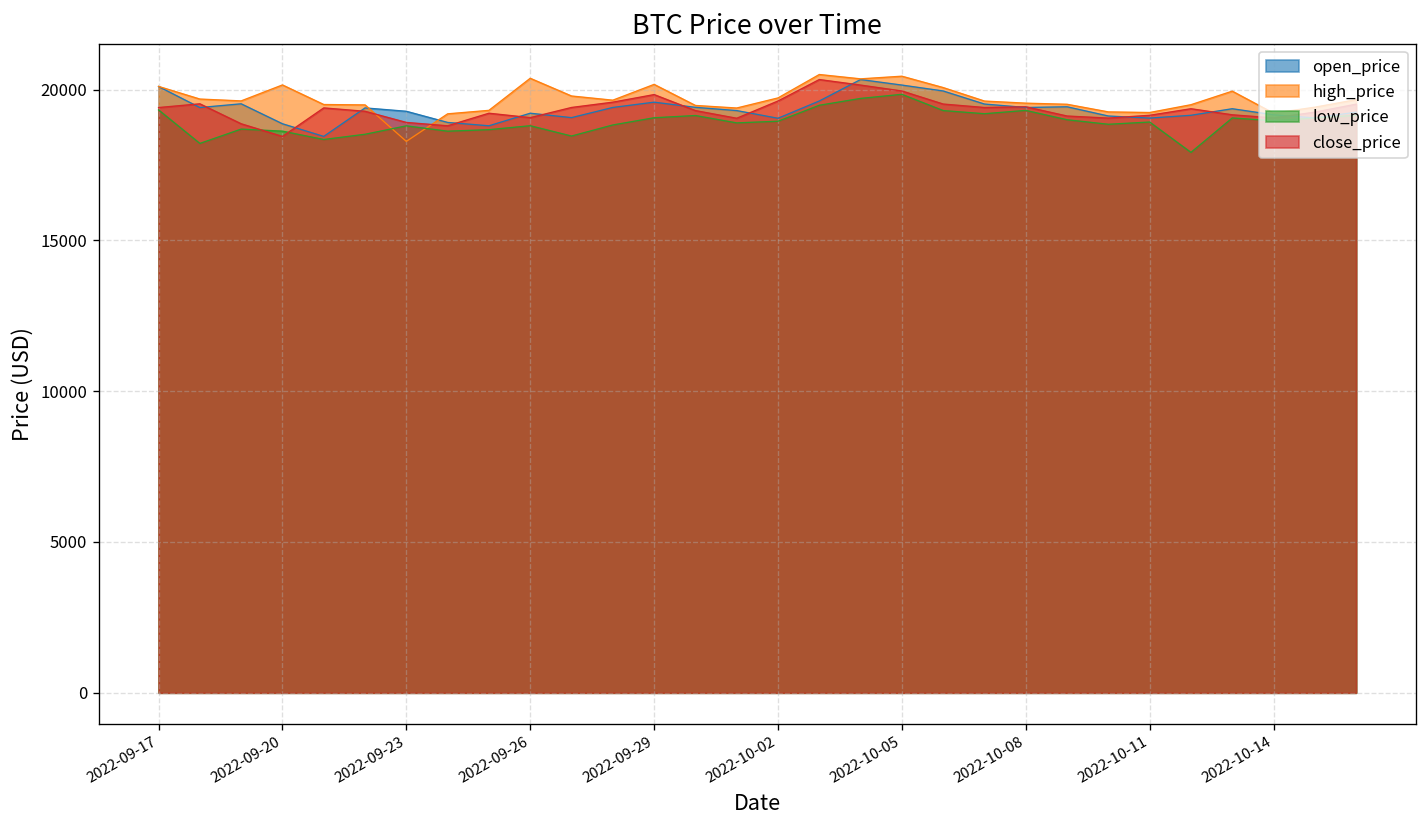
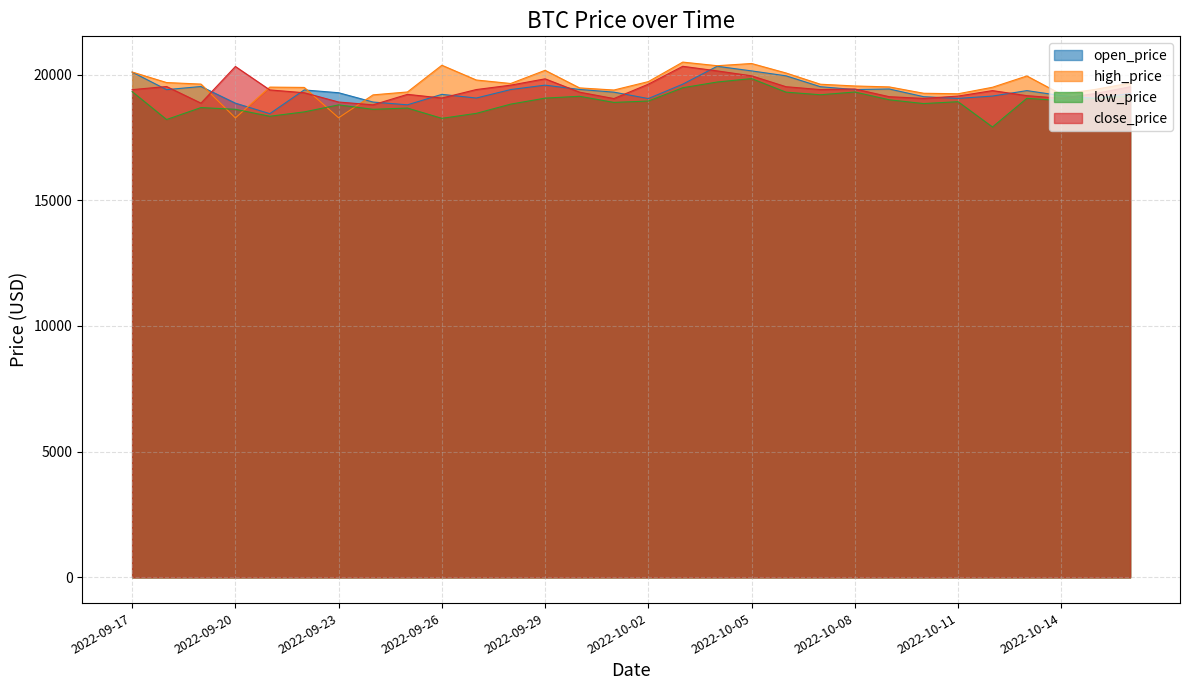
high_price, 2022-09-20: 20200 -> 18300
close_price, 2022-09-20: 18400 -> 20300
low_price, 2022-09-26: 18800 -> 18300
